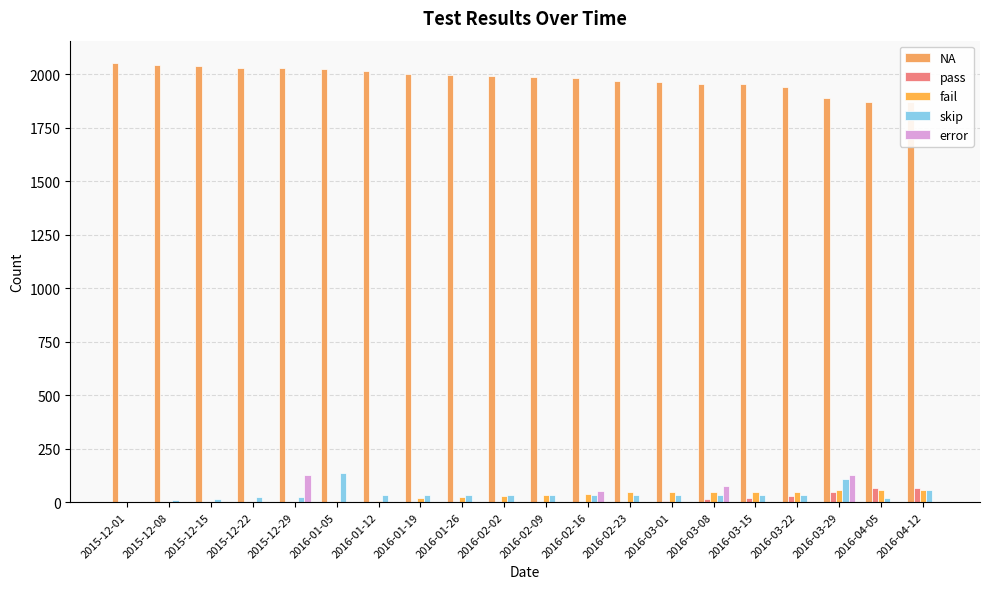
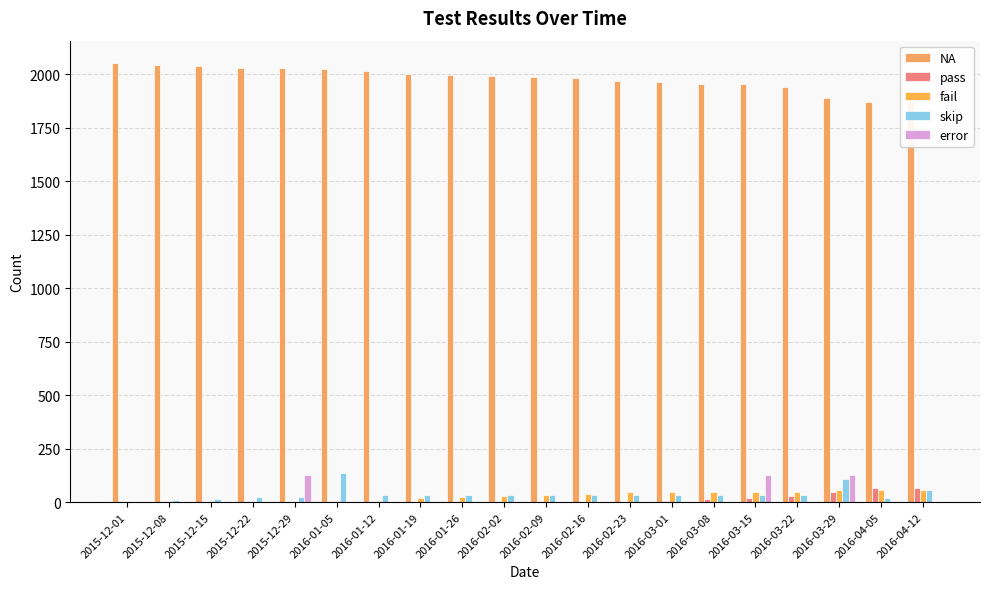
error, 2016-02-16: 50 -> 0
error, 2016-03-08: 80 -> 0
error, 2016-03-15: 0 -> 130
